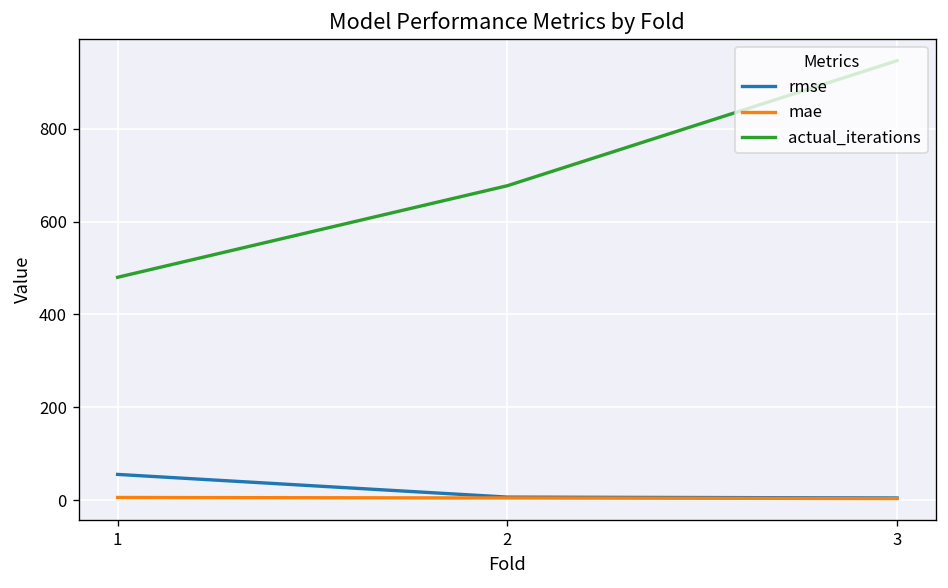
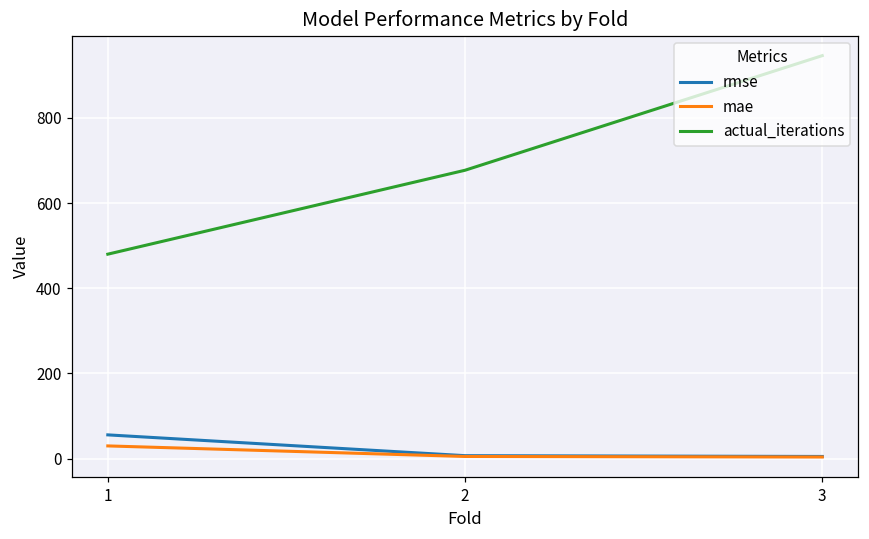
mae, 1: 10 -> 30
